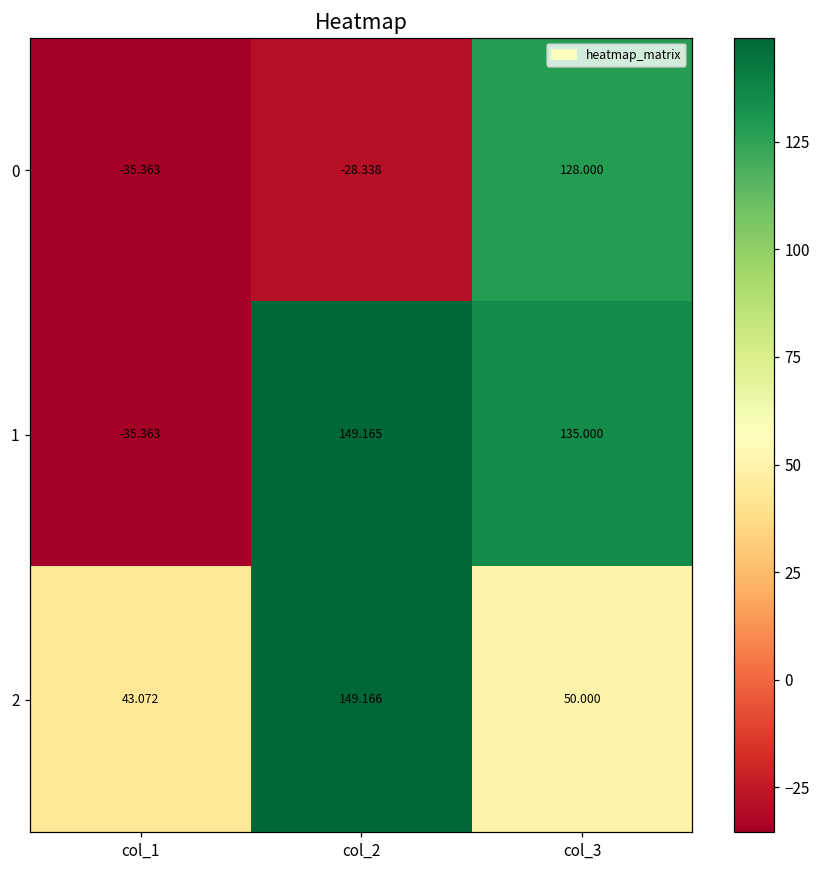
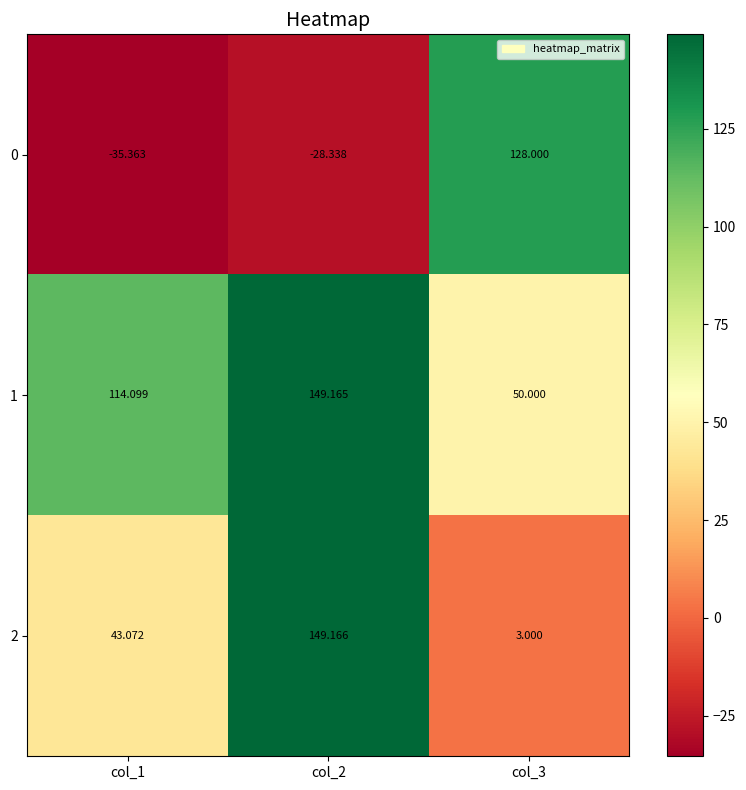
1, col_1: -35.363 -> 114.099
1, col_3: 135.000 -> 50.000
2, col_3: 50.000 -> 3.000
